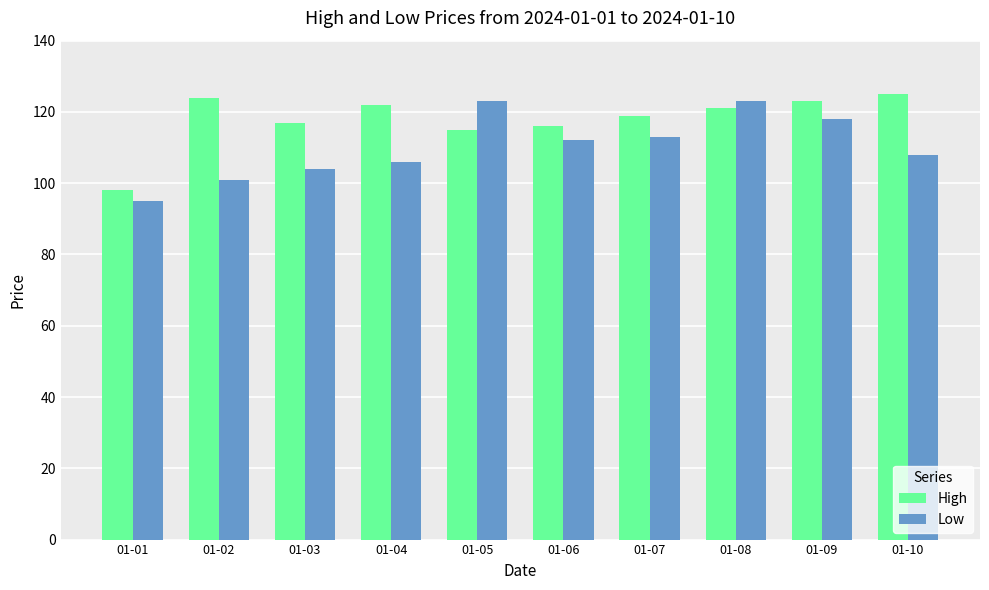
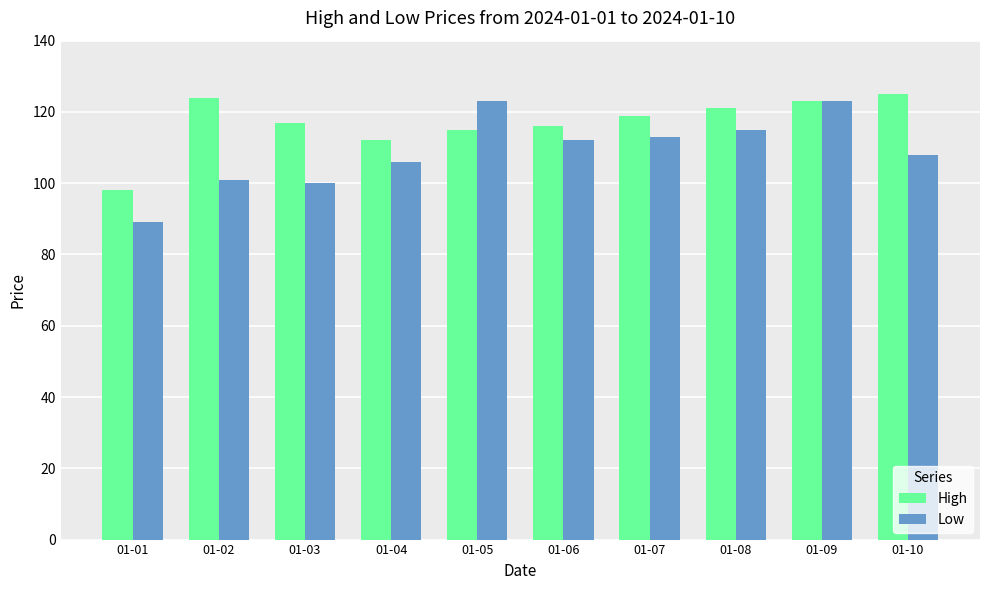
Low, 01-01: 95 -> 89
Low, 01-03: 104 -> 100
High, 01-04: 122 -> 112
Low, 01-08: 123 -> 115
Low, 01-09: 118 -> 123
